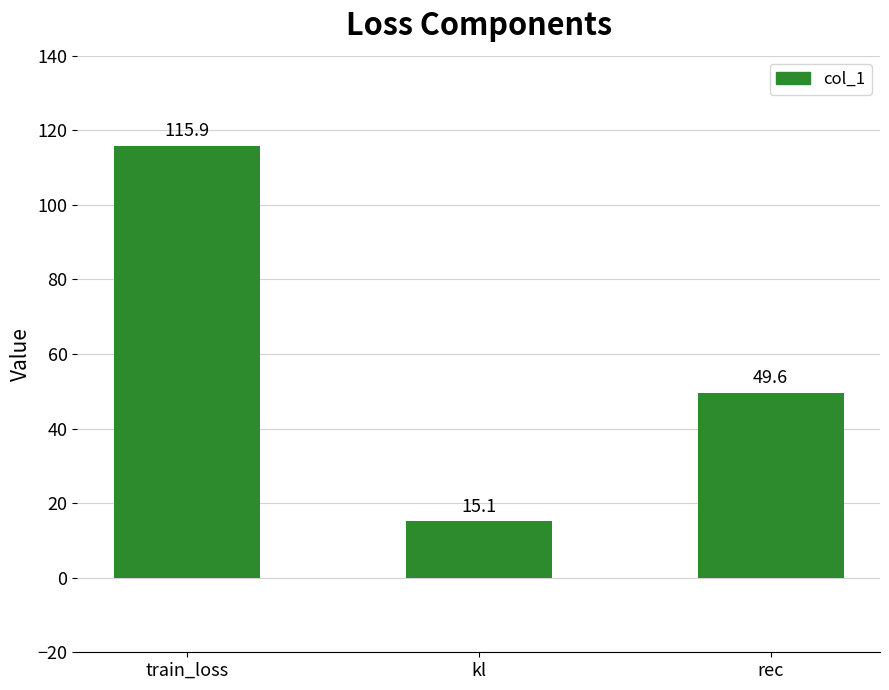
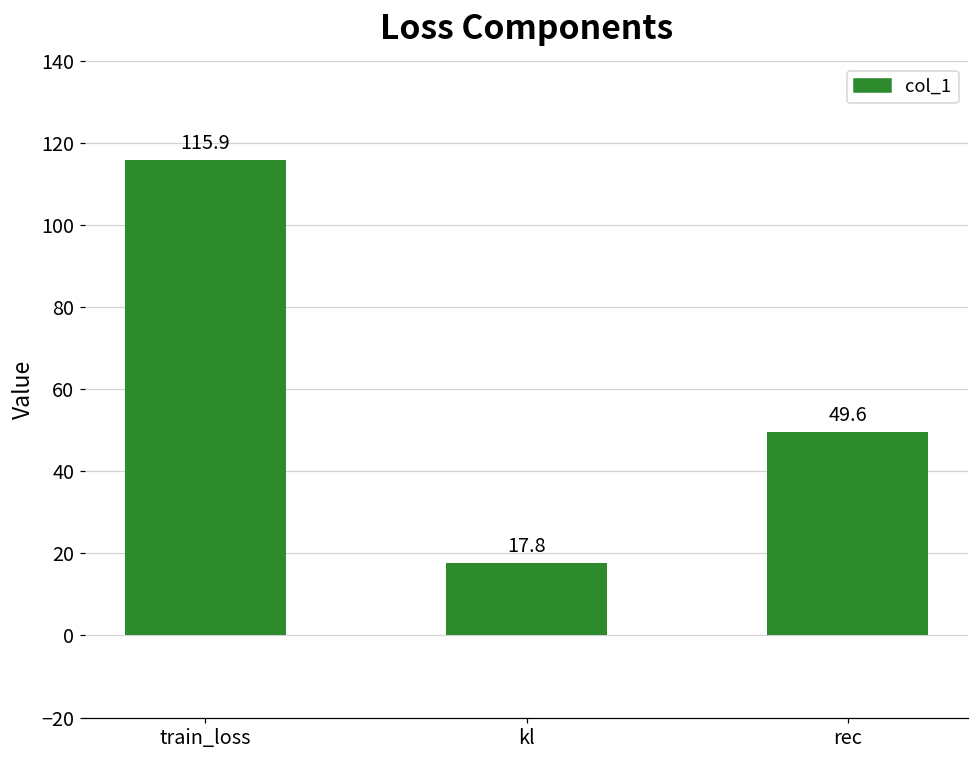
kl: 15.1 -> 17.8
